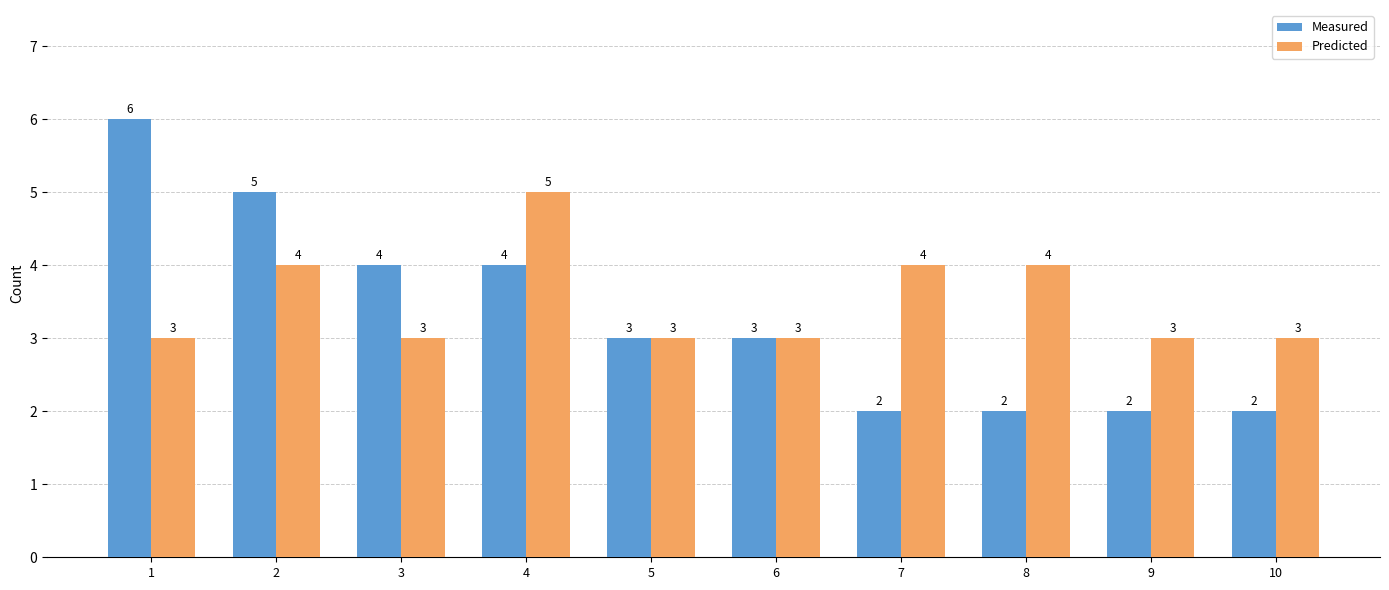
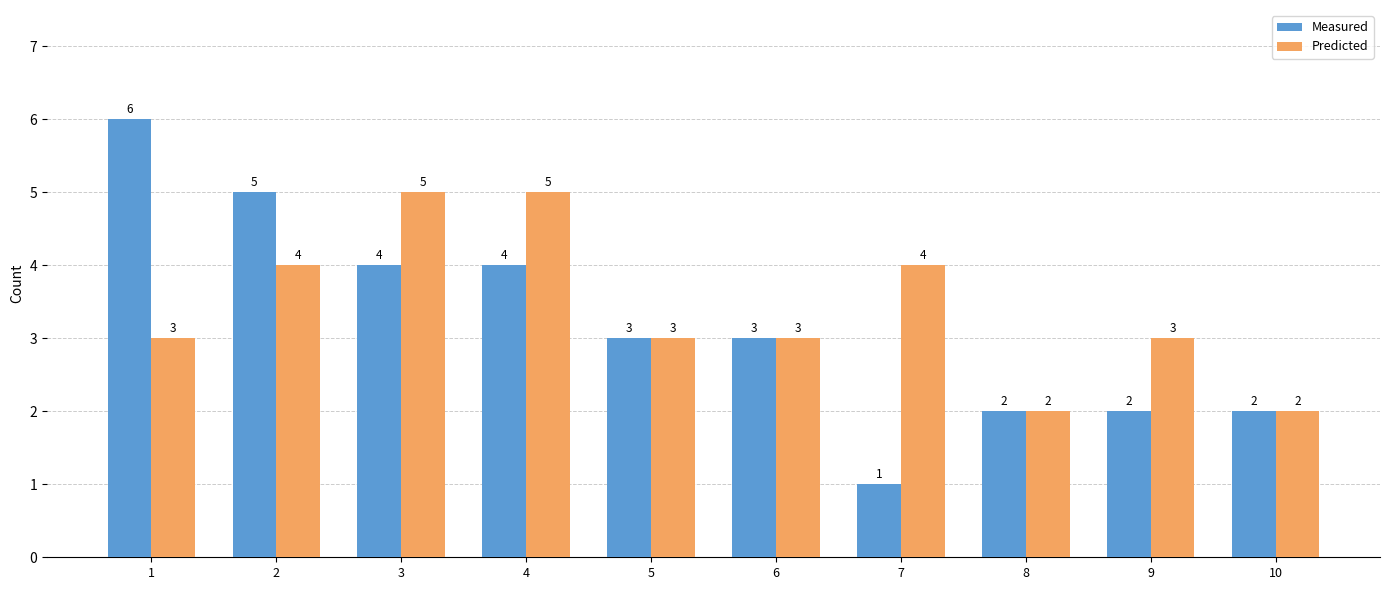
Predicted, 3: 3 -> 5
Measured, 7: 2 -> 1
Predicted, 8: 4 -> 2
Predicted, 10: 3 -> 2
